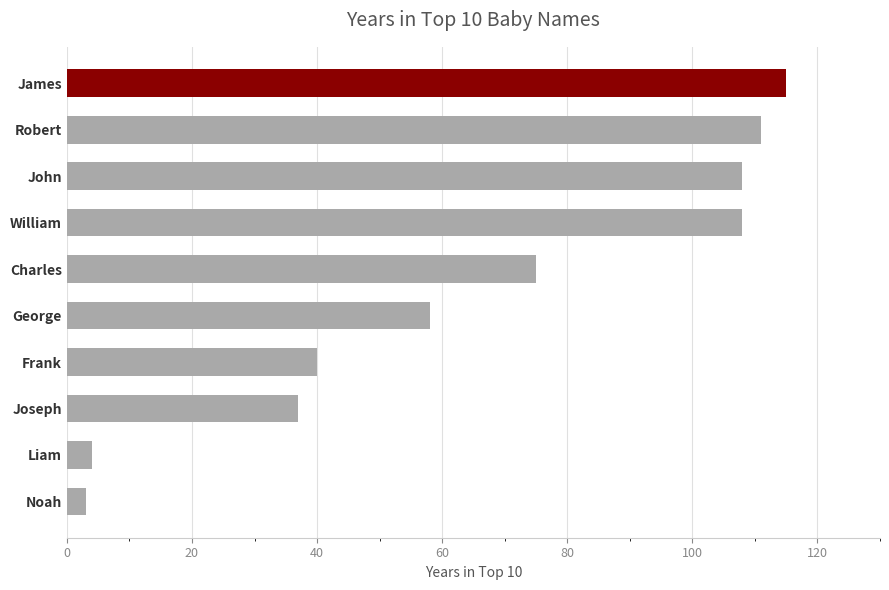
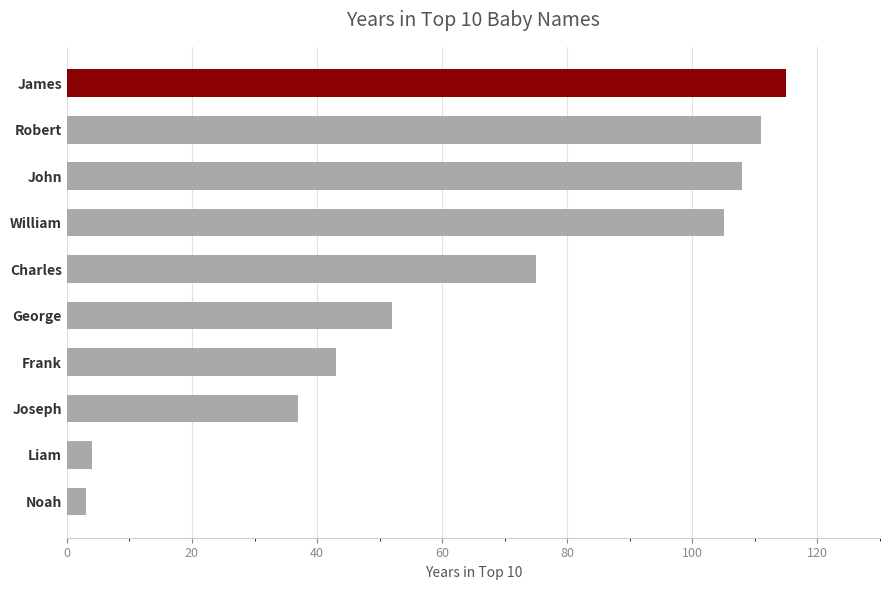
William: 108 -> 105
George: 58 -> 52
Frank: 40 -> 43
